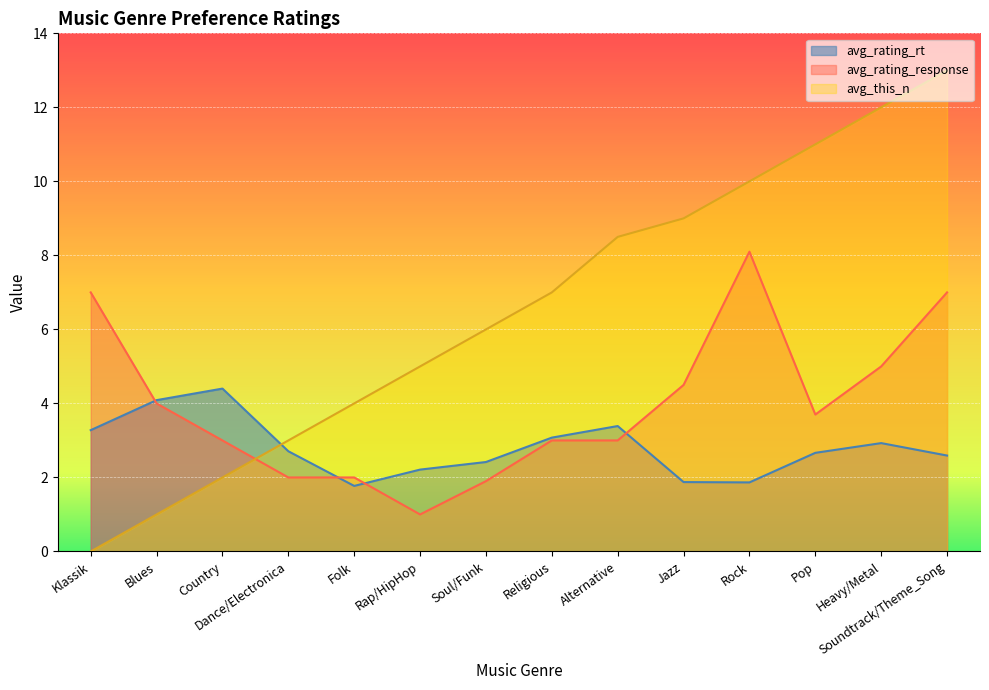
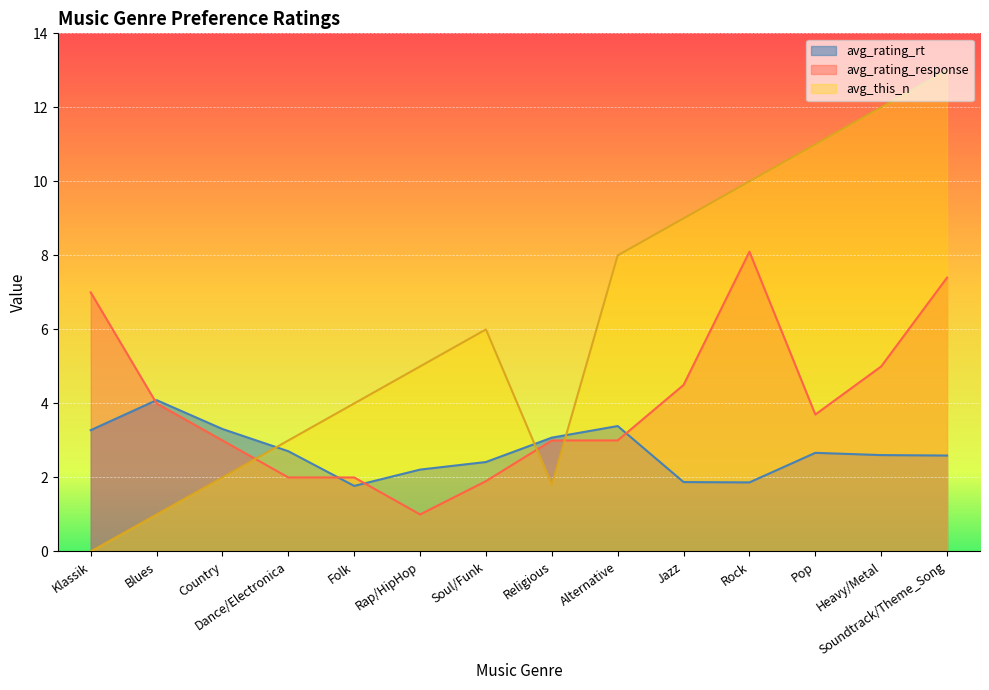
avg_rating_rt, Country: 4.4 -> 3.3
avg_this_n, Religious: 7.0 -> 1.8
avg_this_n, Alternative: 8.5 -> 8.0
avg_rating_rt, Heavy/Metal: 2.9 -> 2.6
avg_rating_response, Soundtrack/Theme_Song: 7.0 -> 7.4
